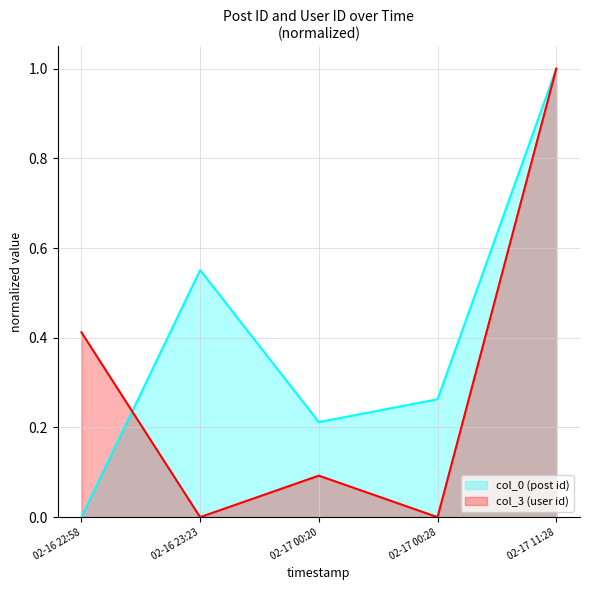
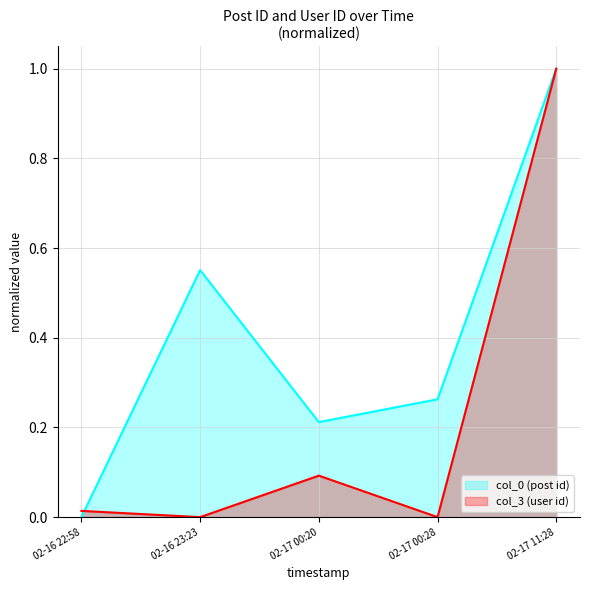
col_3 (user id), 02-16 22:58: 0.41 -> 0.01
